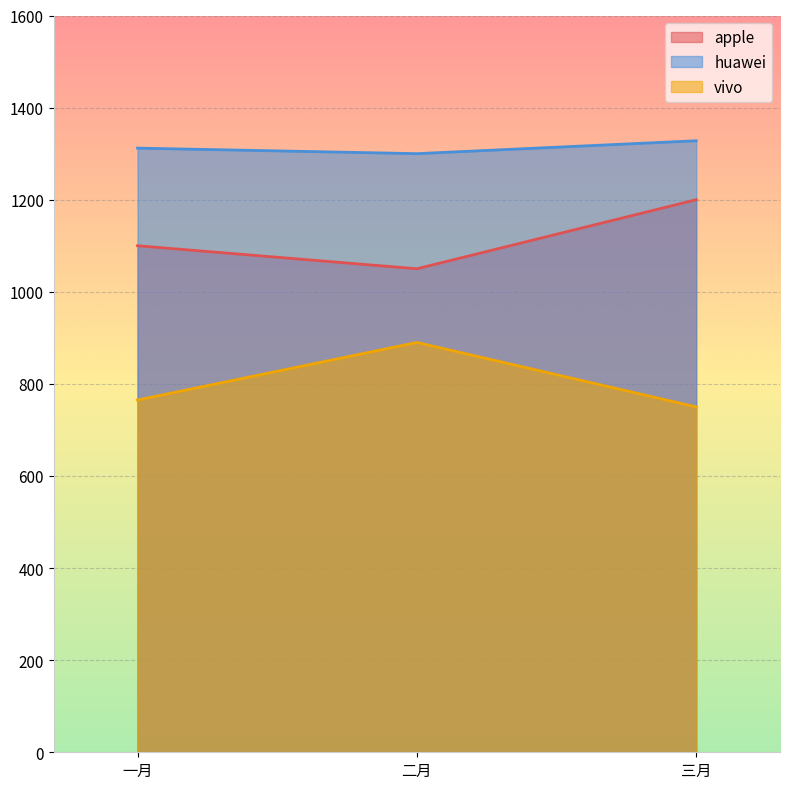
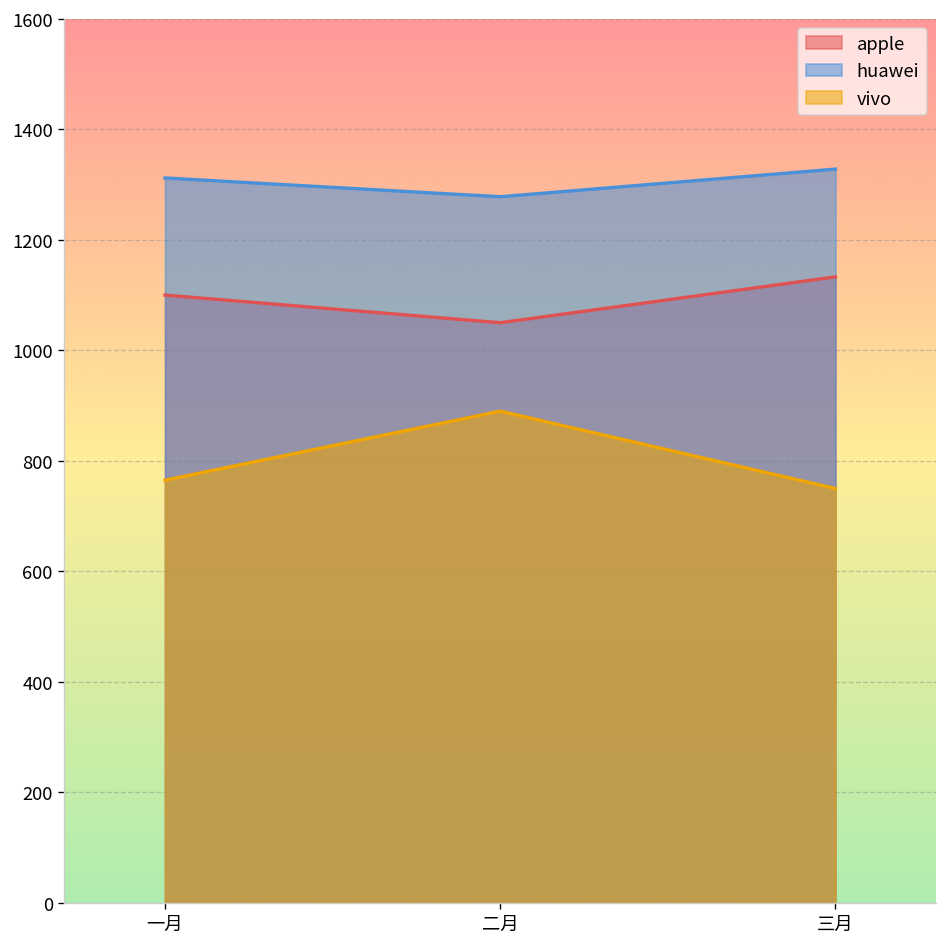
huawei, 二月: 1300 -> 1280
apple, 三月: 1200 -> 1130
